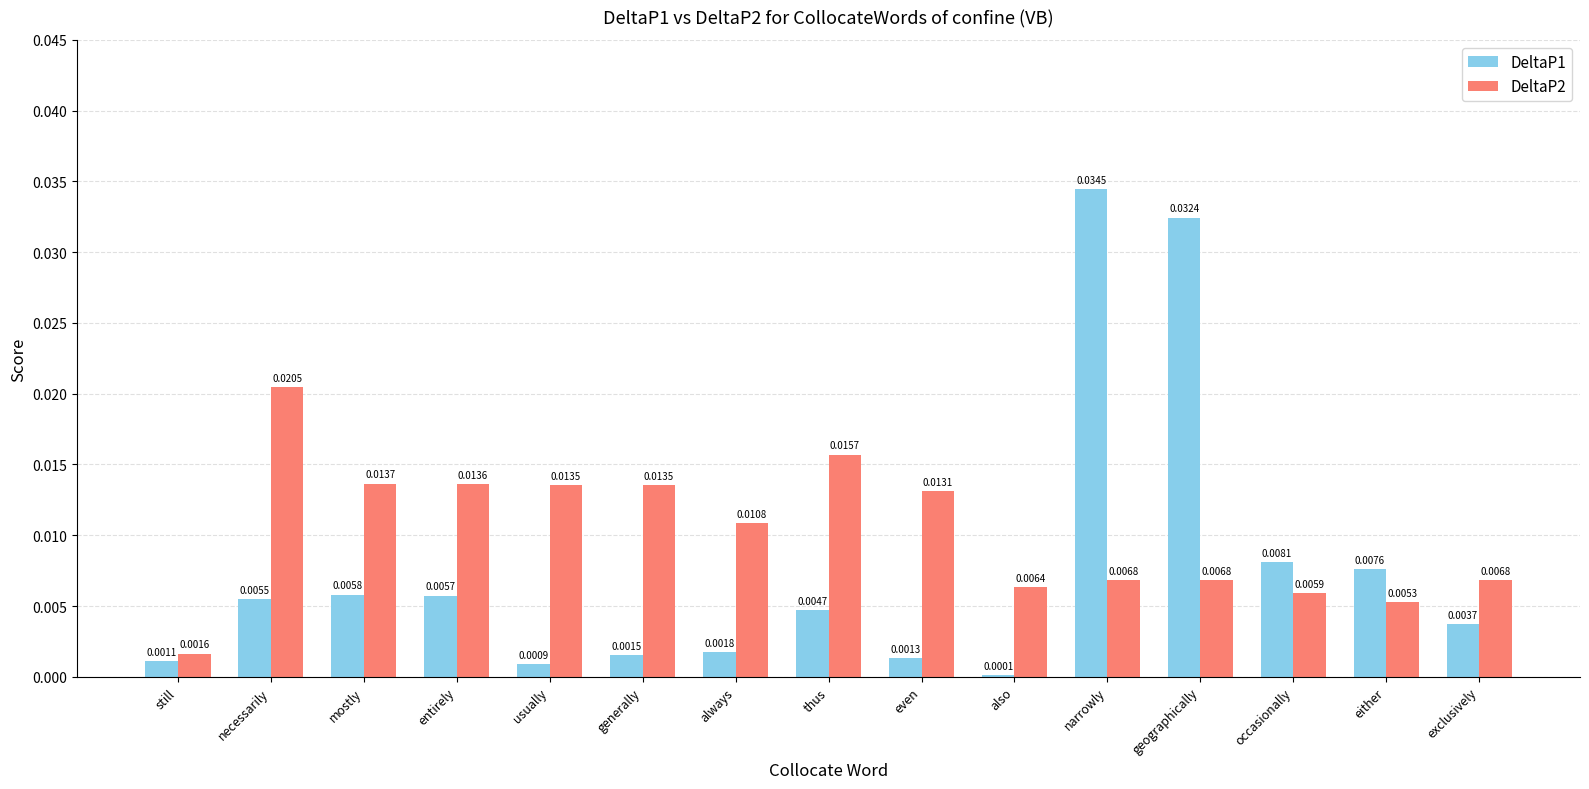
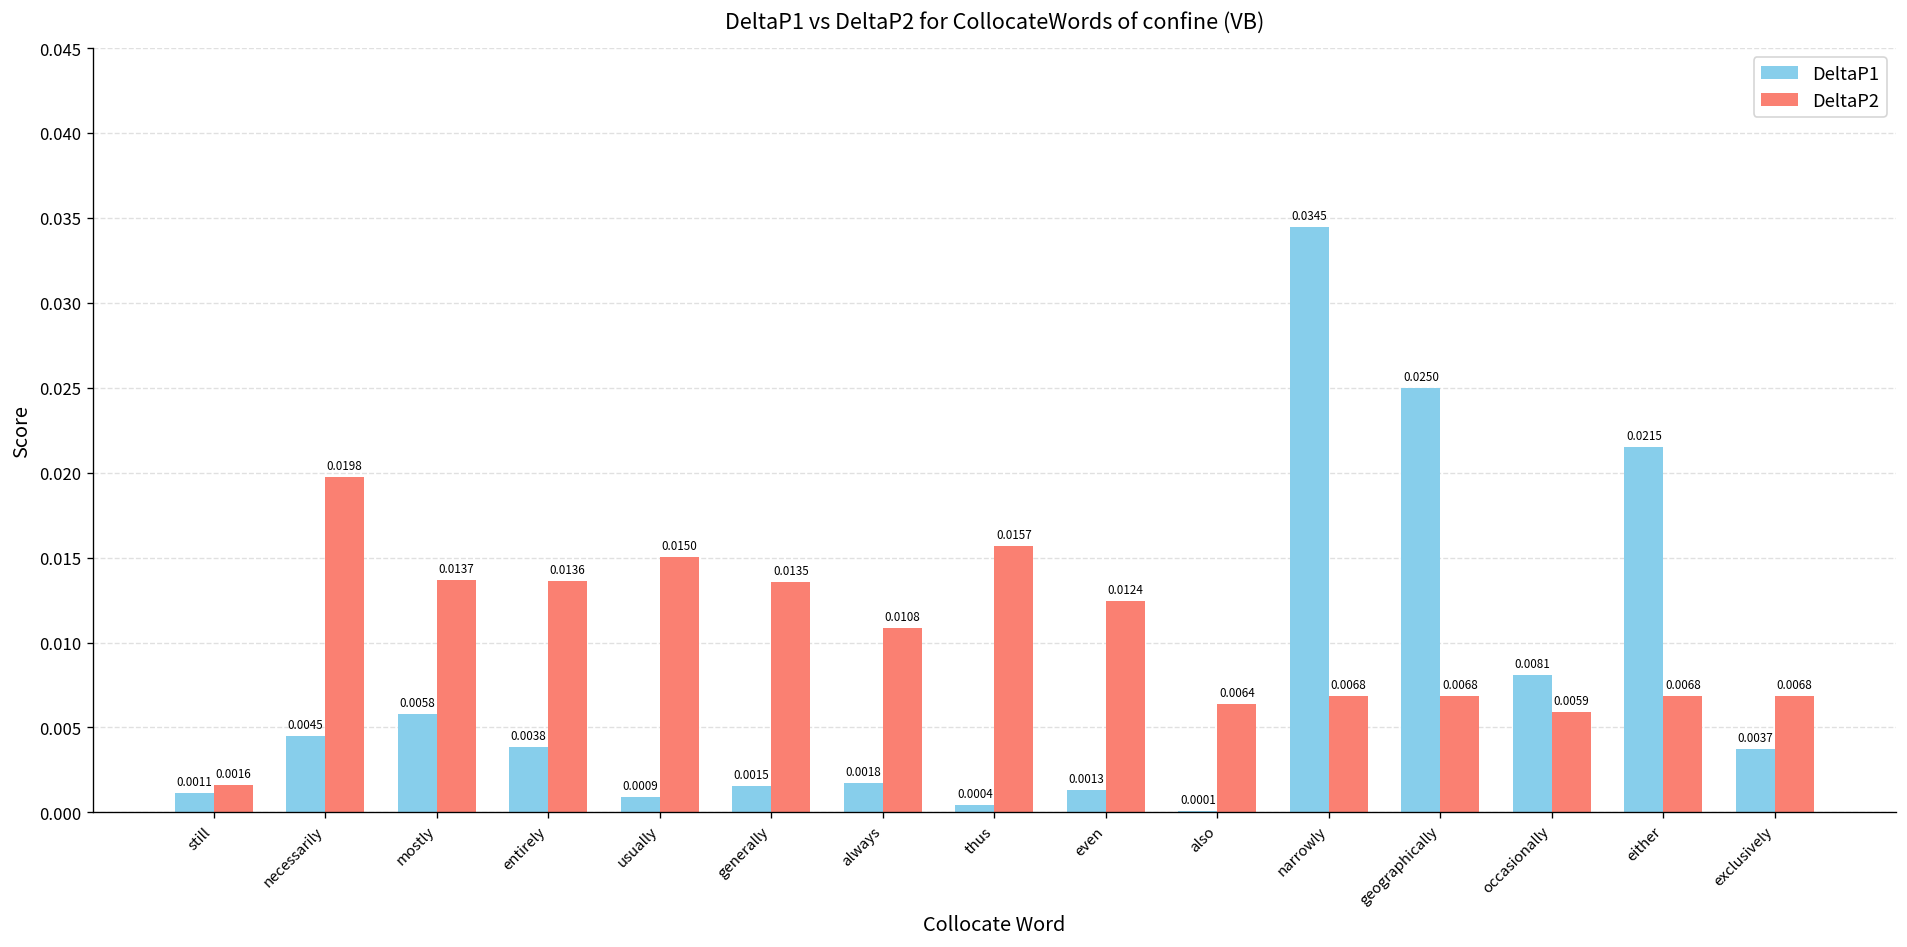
DeltaP1, necessarily: 0.0055 -> 0.0045
DeltaP2, necessarily: 0.0205 -> 0.0198
DeltaP1, entirely: 0.0057 -> 0.0038
DeltaP2, usually: 0.0135 -> 0.0150
DeltaP1, thus: 0.0047 -> 0.0004
DeltaP2, even: 0.0131 -> 0.0124
DeltaP1, geographically: 0.0324 -> 0.0250
DeltaP1, either: 0.0076 -> 0.0215
DeltaP2, either: 0.0053 -> 0.0068
